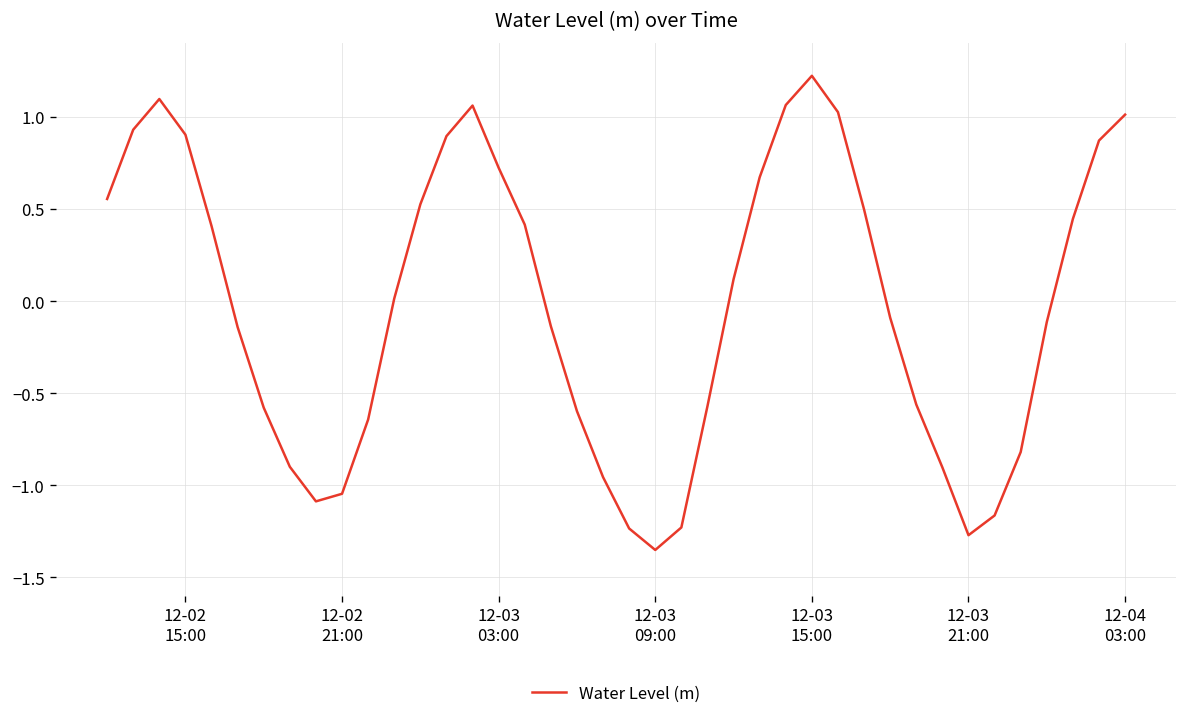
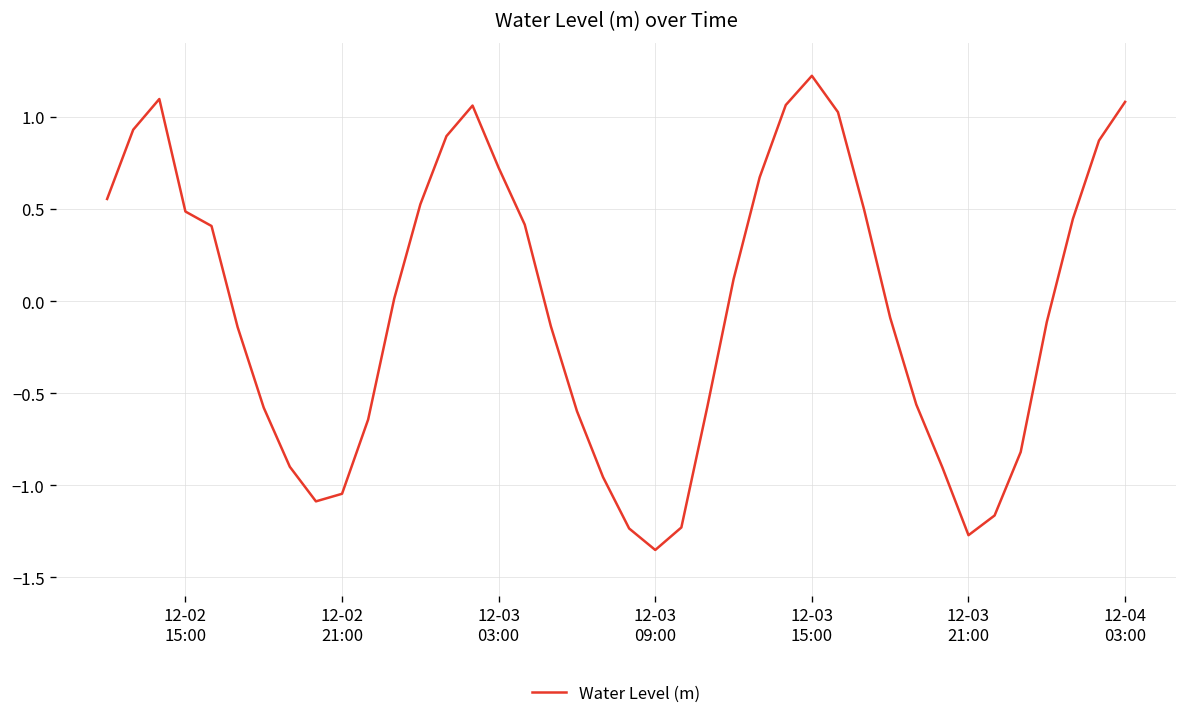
12-02 15:00: 0.90 -> 0.49
12-04 03:00: 1.01 -> 1.08
